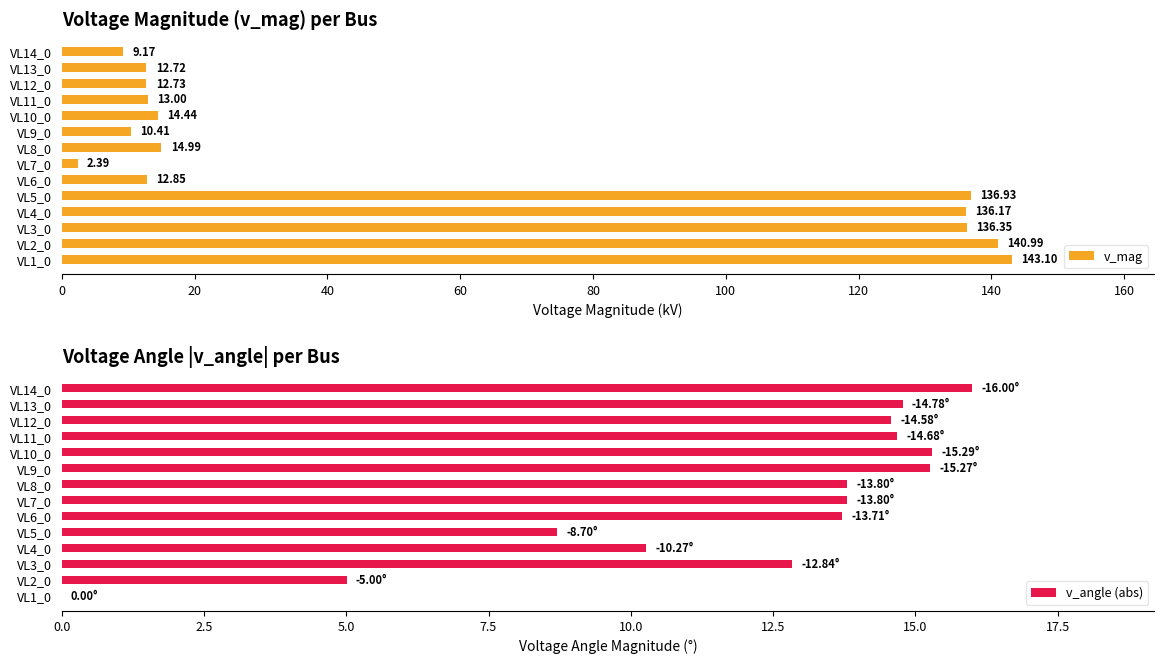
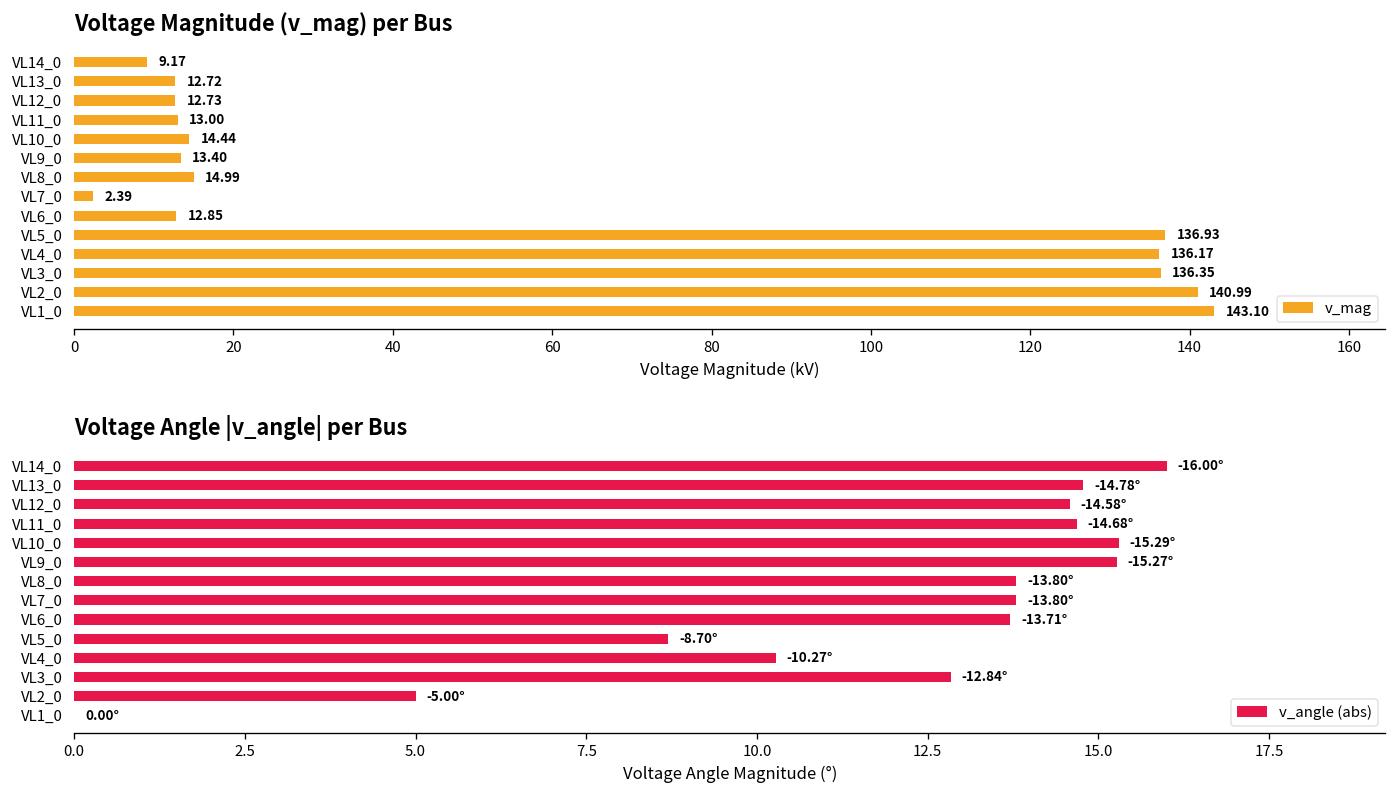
Voltage Magnitude (v_mag) per Bus, VL9_0: 10.41 -> 13.40
